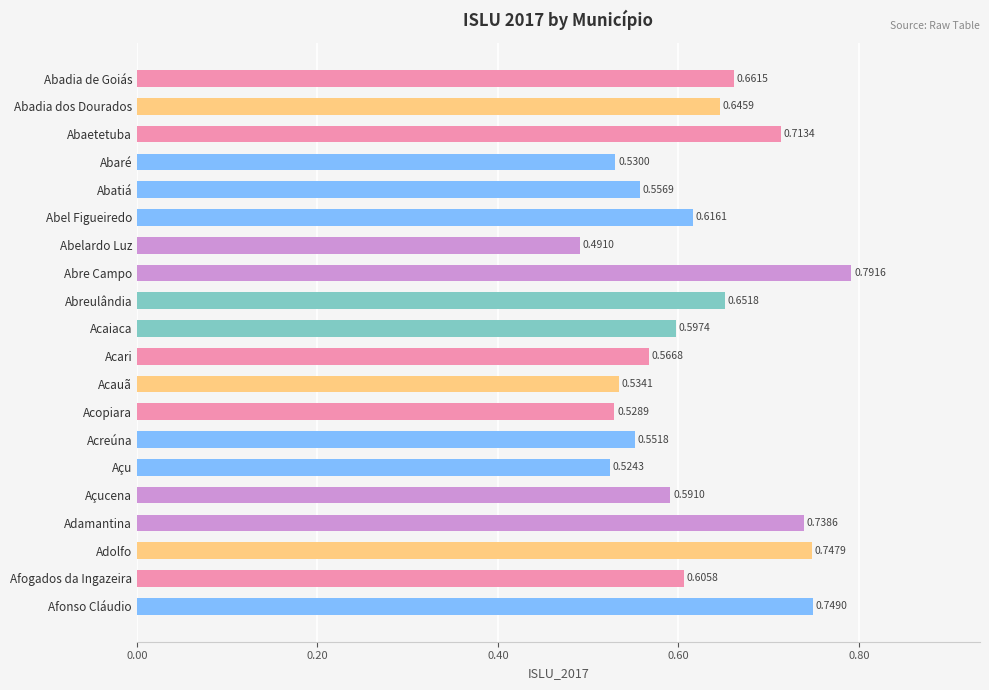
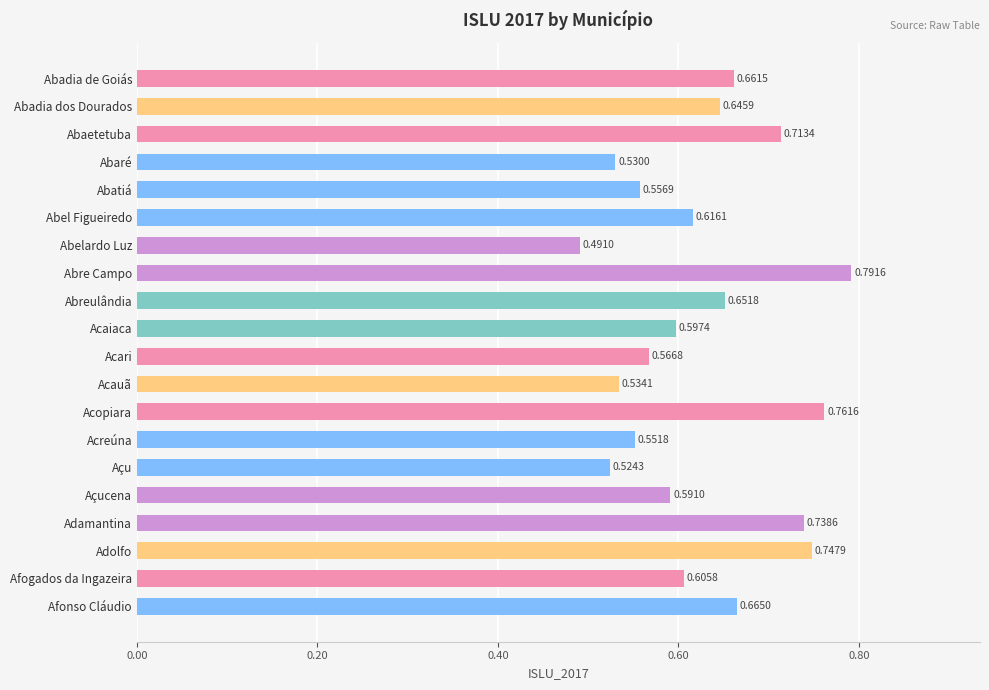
Acopiara: 0.5289 -> 0.7616
Afonso Cláudio: 0.7490 -> 0.6650
